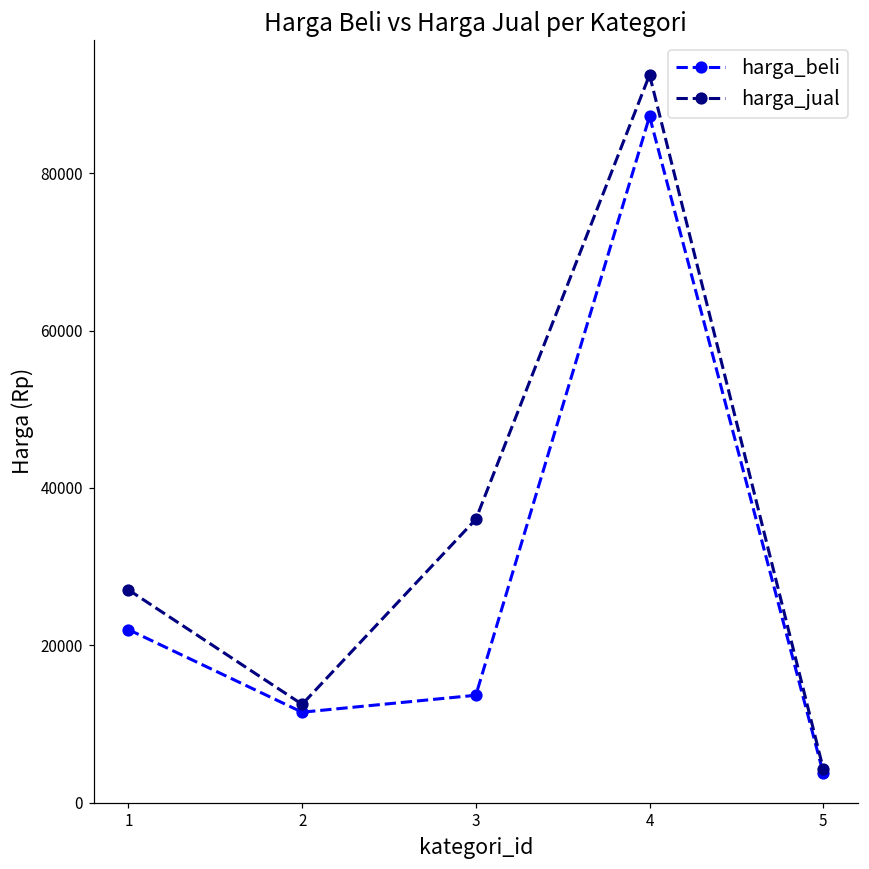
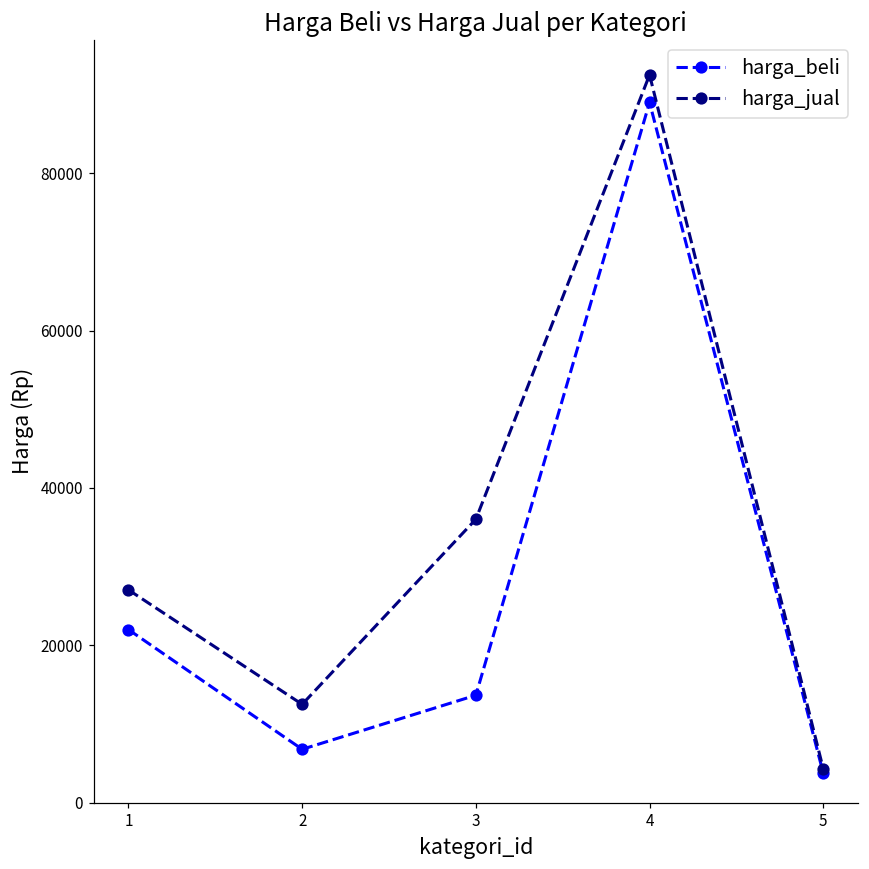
harga_beli, 2: 12000 -> 7000
harga_beli, 4: 87000 -> 89000
